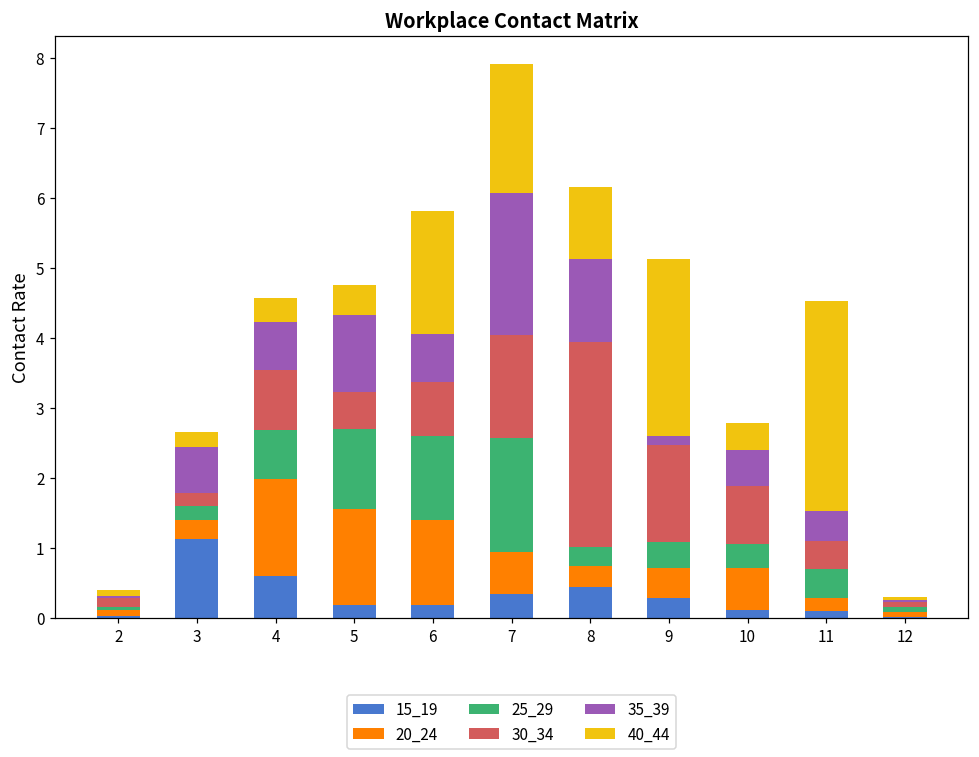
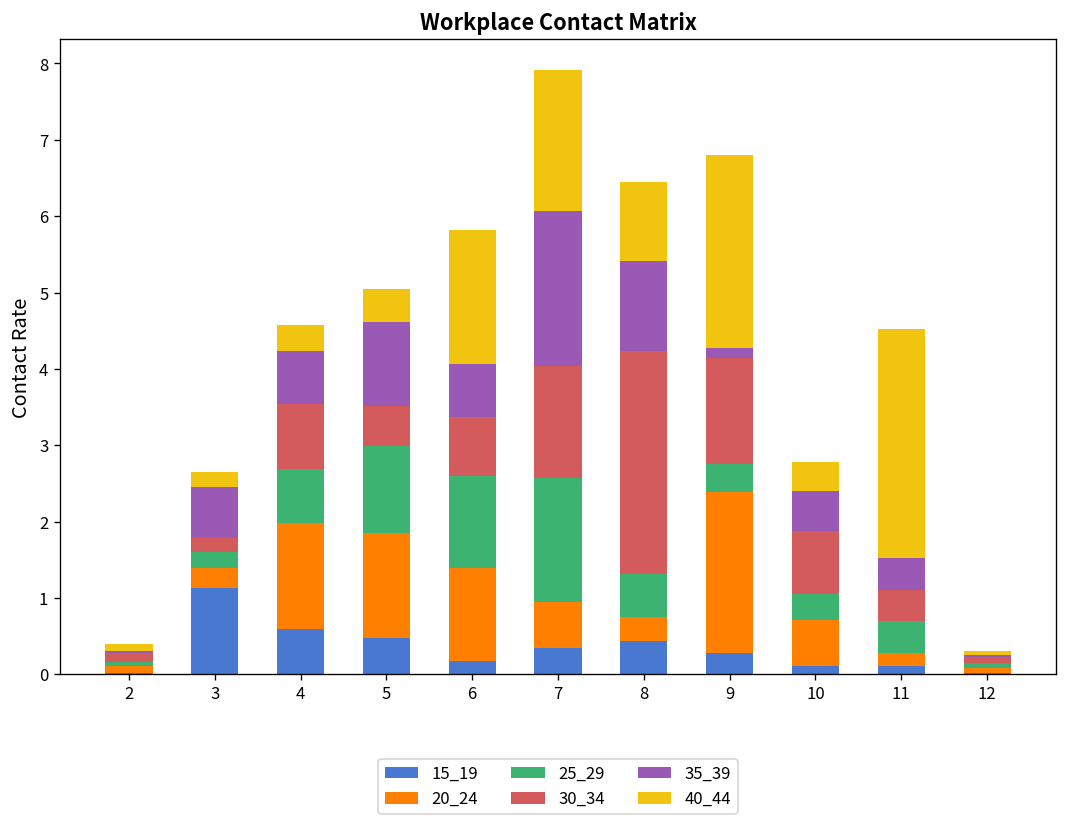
15_19, 5: 0.2 -> 0.5
25_29, 8: 0.3 -> 0.6
20_24, 9: 0.4 -> 2.1
